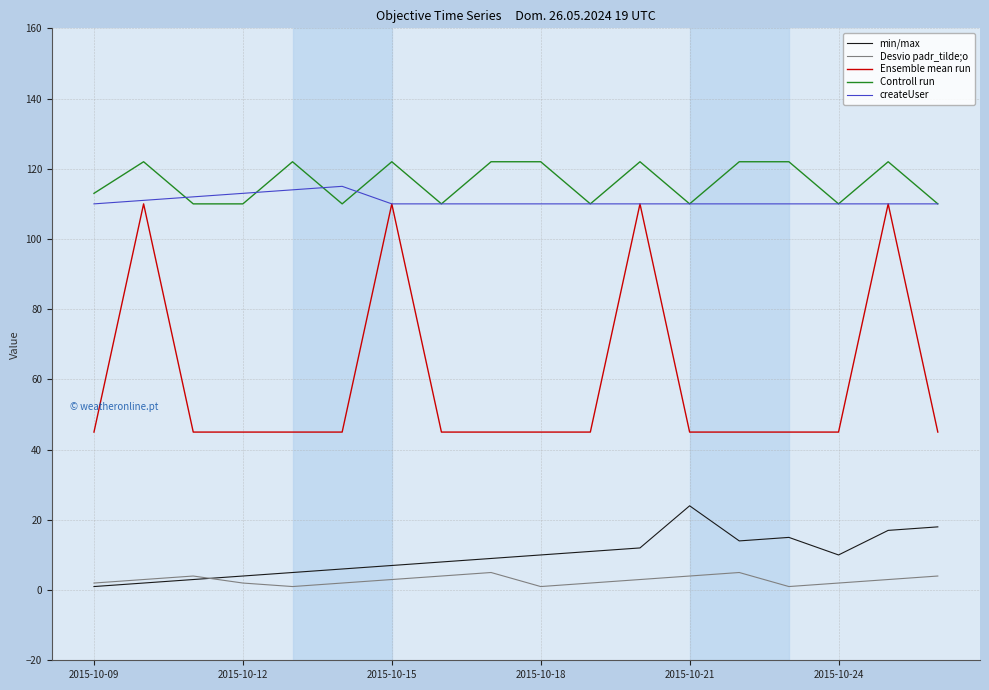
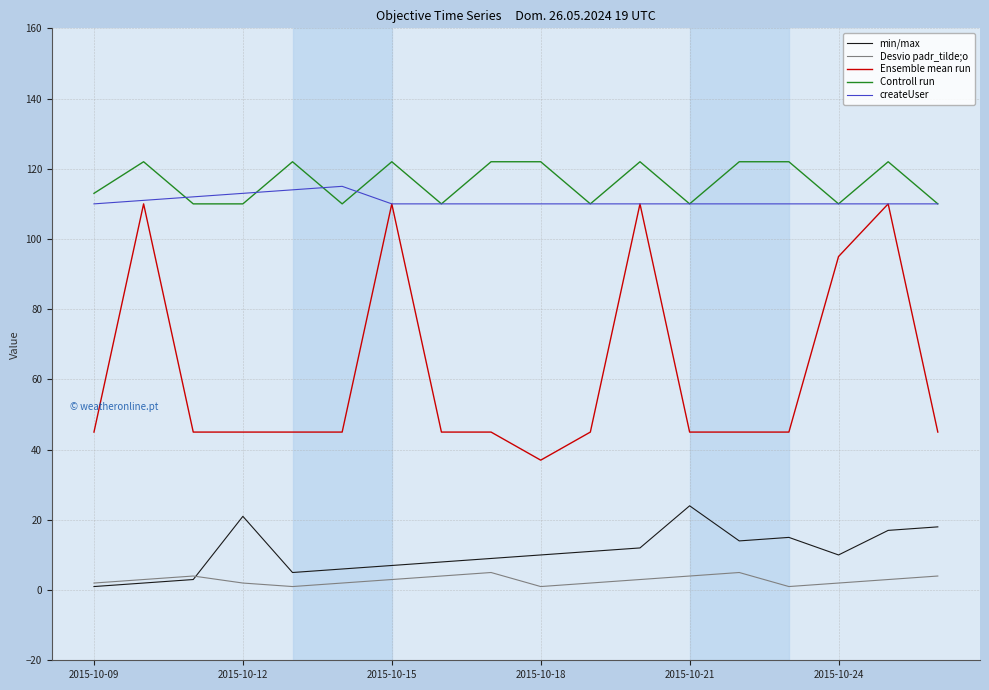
min/max, 2015-10-12: 4 -> 21
Ensemble mean run, 2015-10-18: 45 -> 37
Ensemble mean run, 2015-10-24: 45 -> 95
